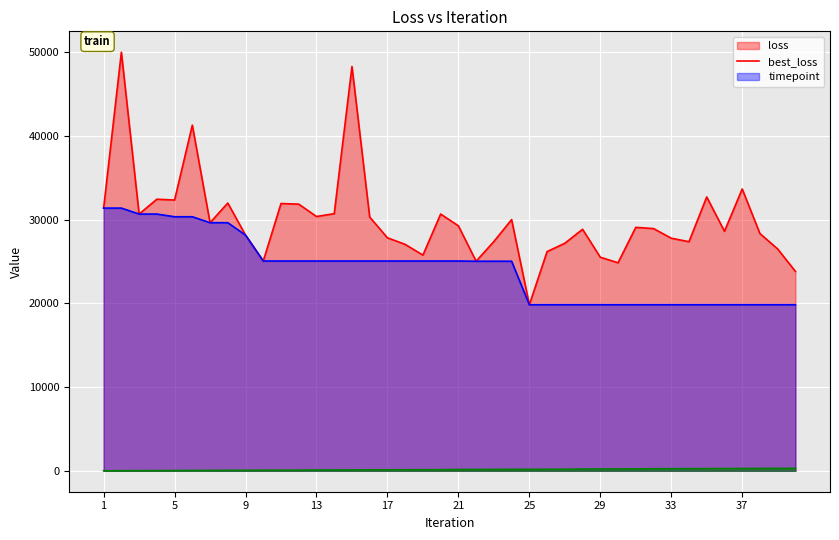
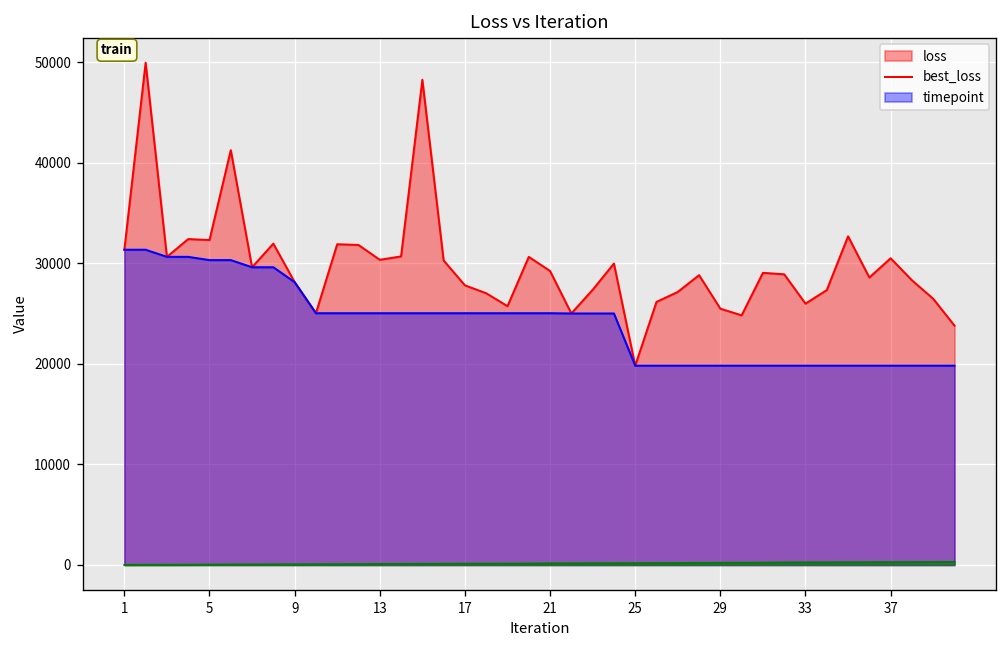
loss, 33: 28000 -> 26000
loss, 37: 34000 -> 31000
